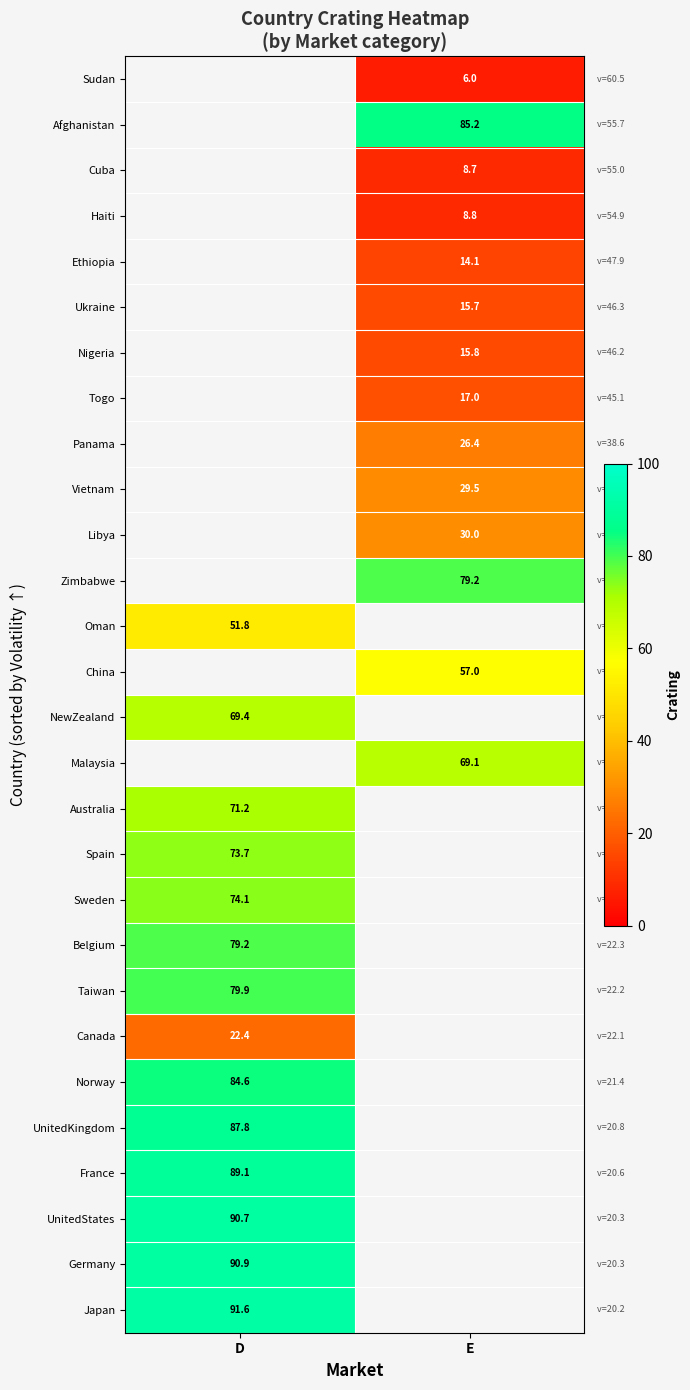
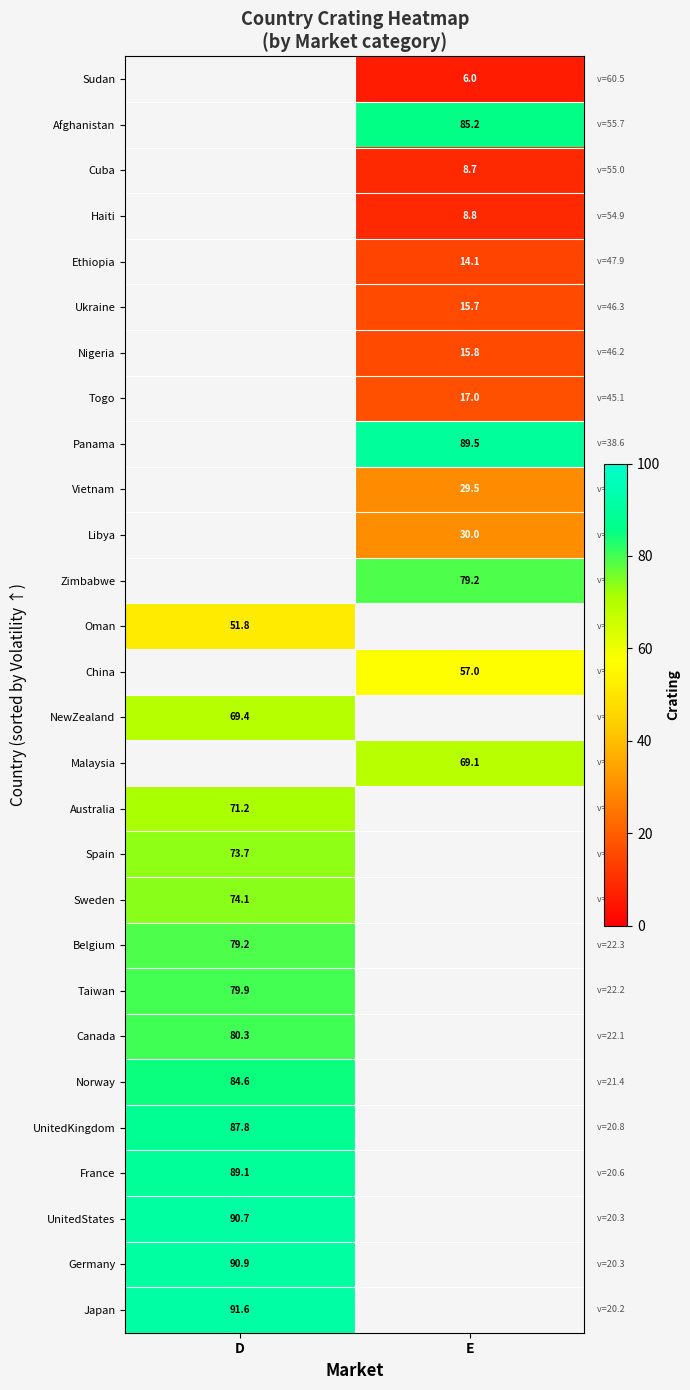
Panama, E: 26.4 -> 89.5
Canada, D: 22.4 -> 80.3
